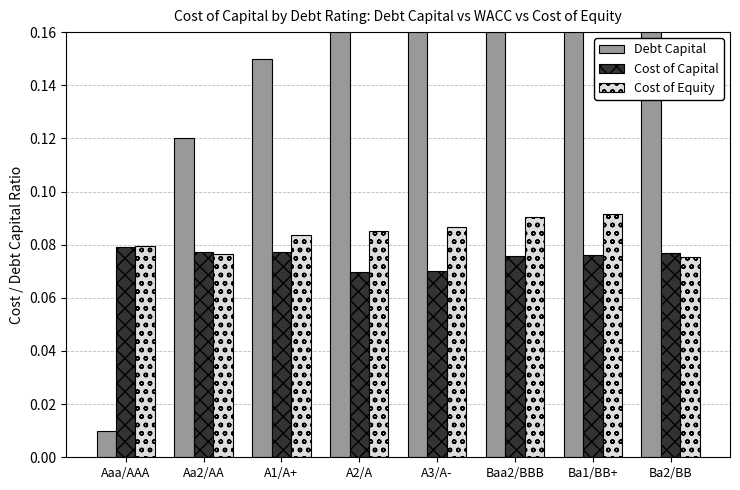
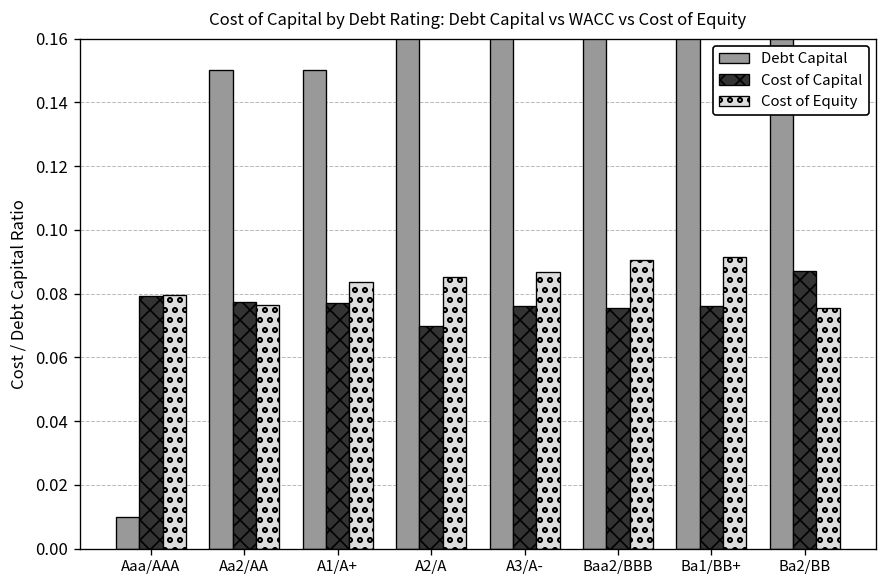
Debt Capital, Aa2/AA: 0.12 -> 0.15
Cost of Capital, A3/A-: 0.070 -> 0.076
Cost of Capital, Ba2/BB: 0.077 -> 0.087
